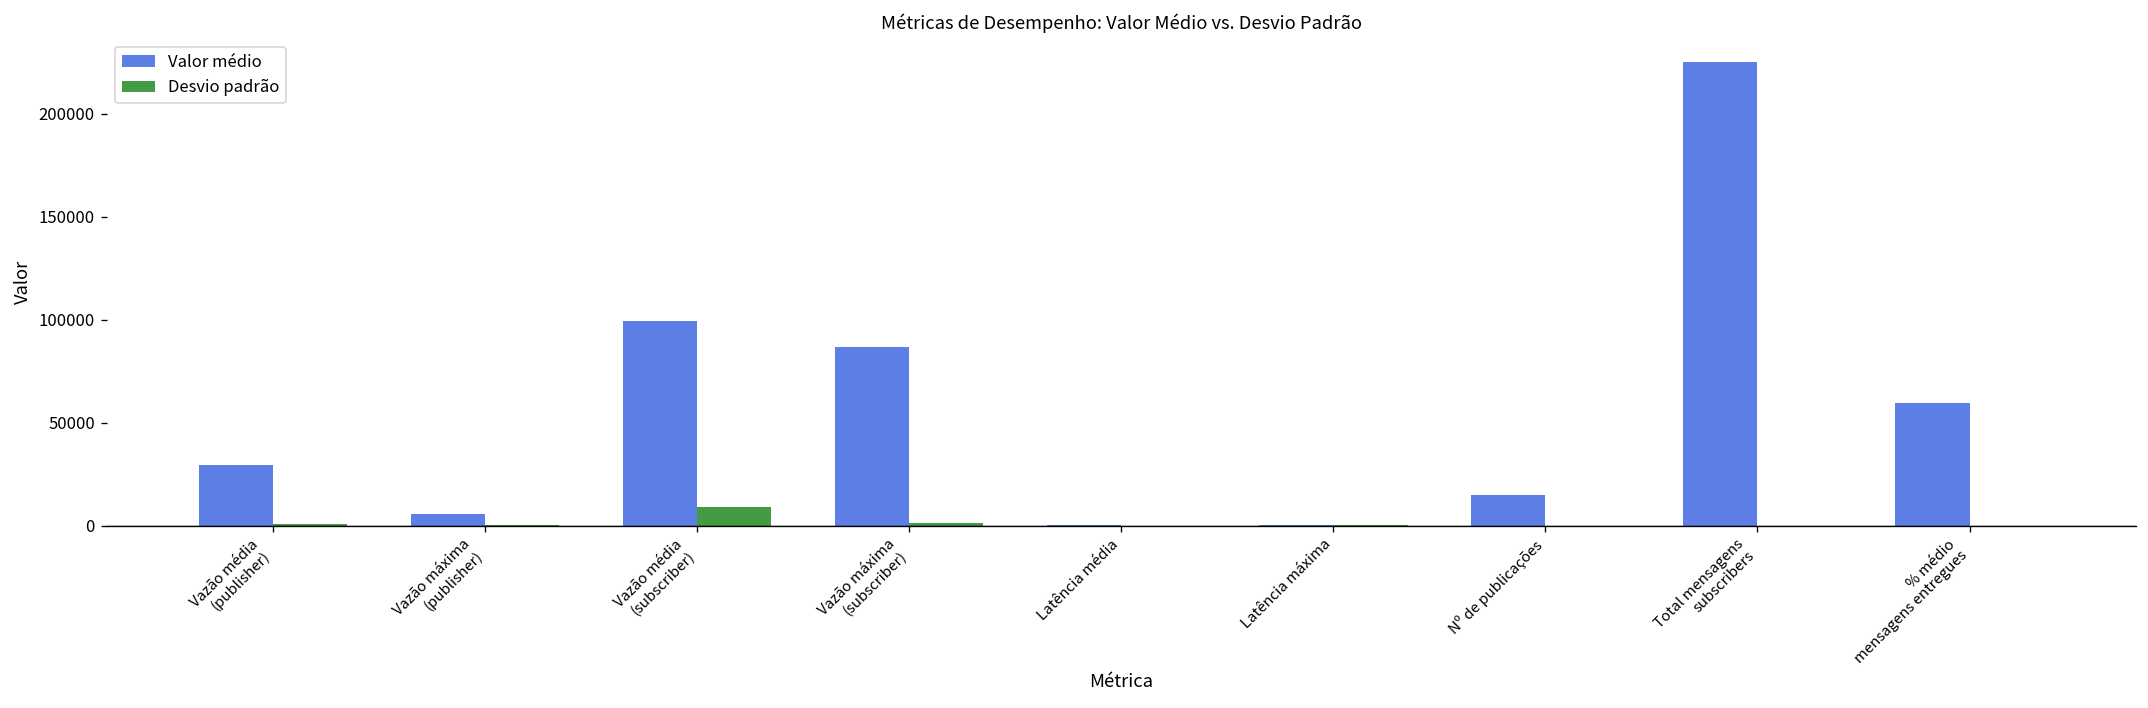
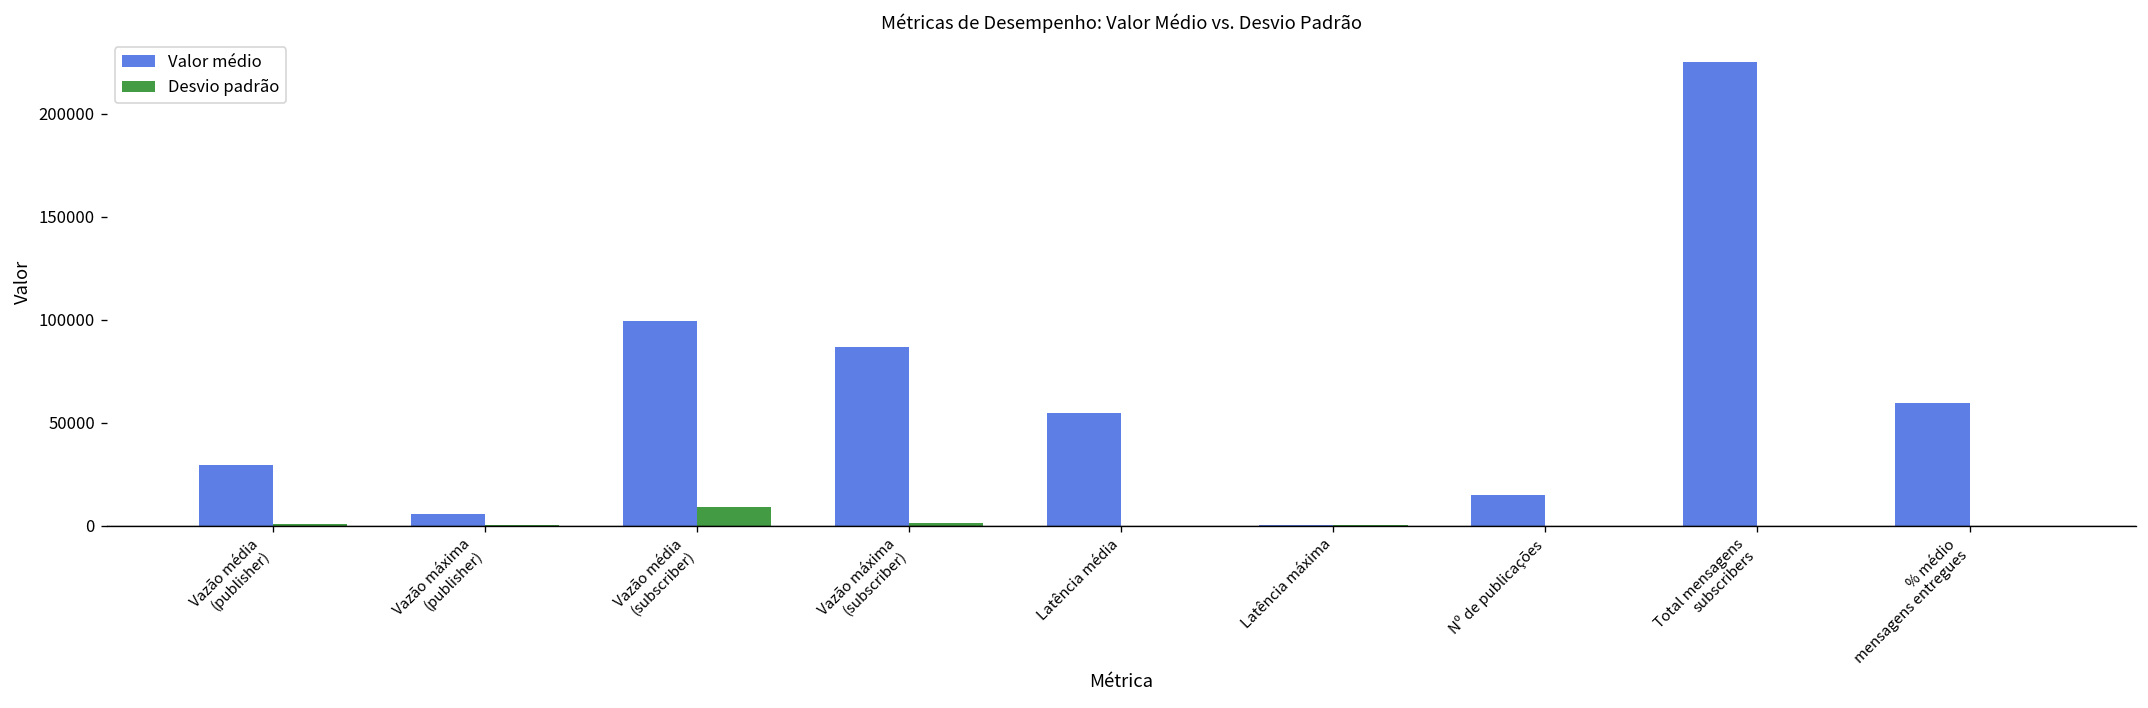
Valor médio, Latência média: 0 -> 55000
